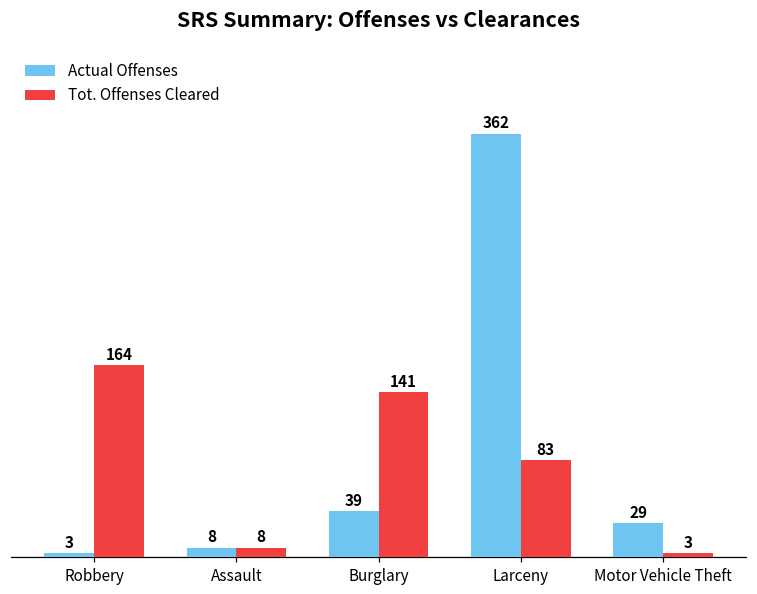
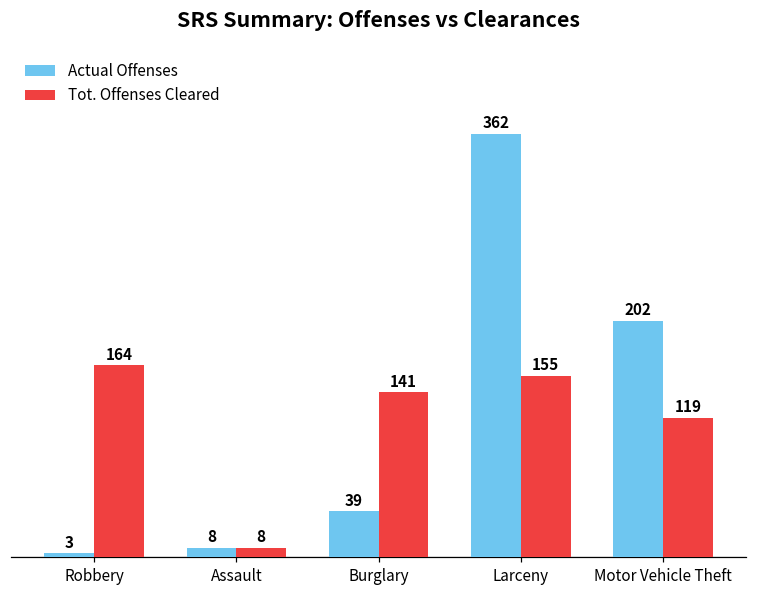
Tot. Offenses Cleared, Larceny: 83 -> 155
Actual Offenses, Motor Vehicle Theft: 29 -> 202
Tot. Offenses Cleared, Motor Vehicle Theft: 3 -> 119
